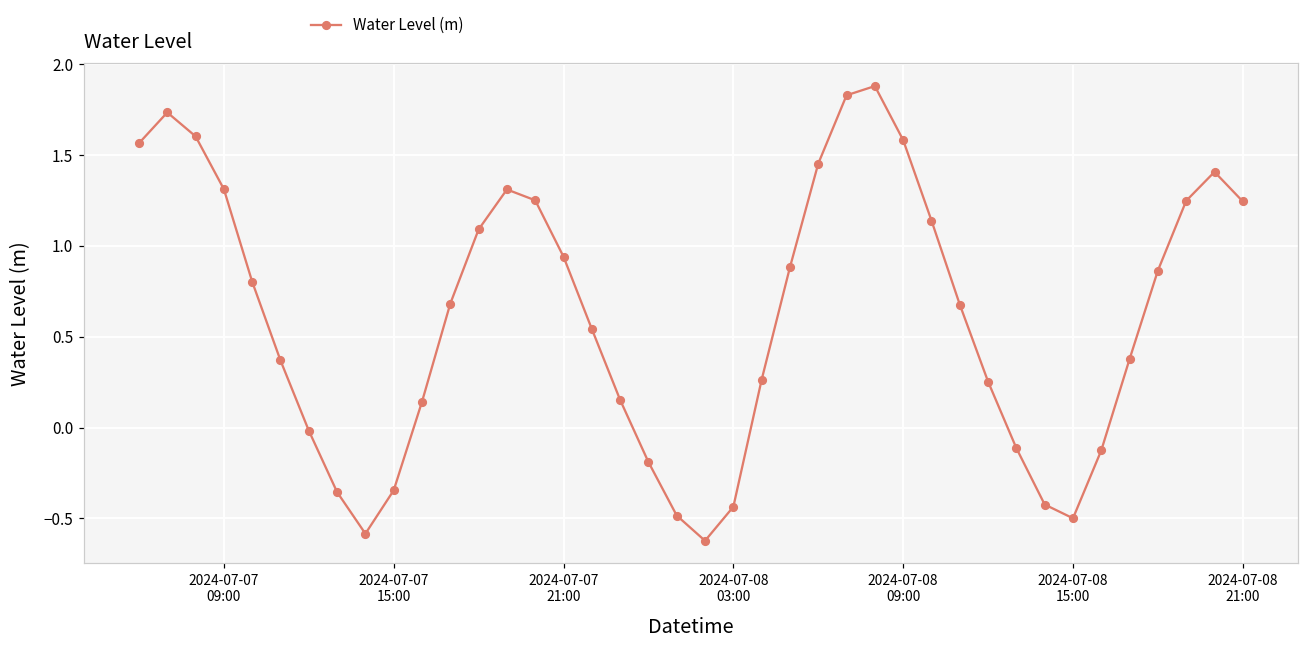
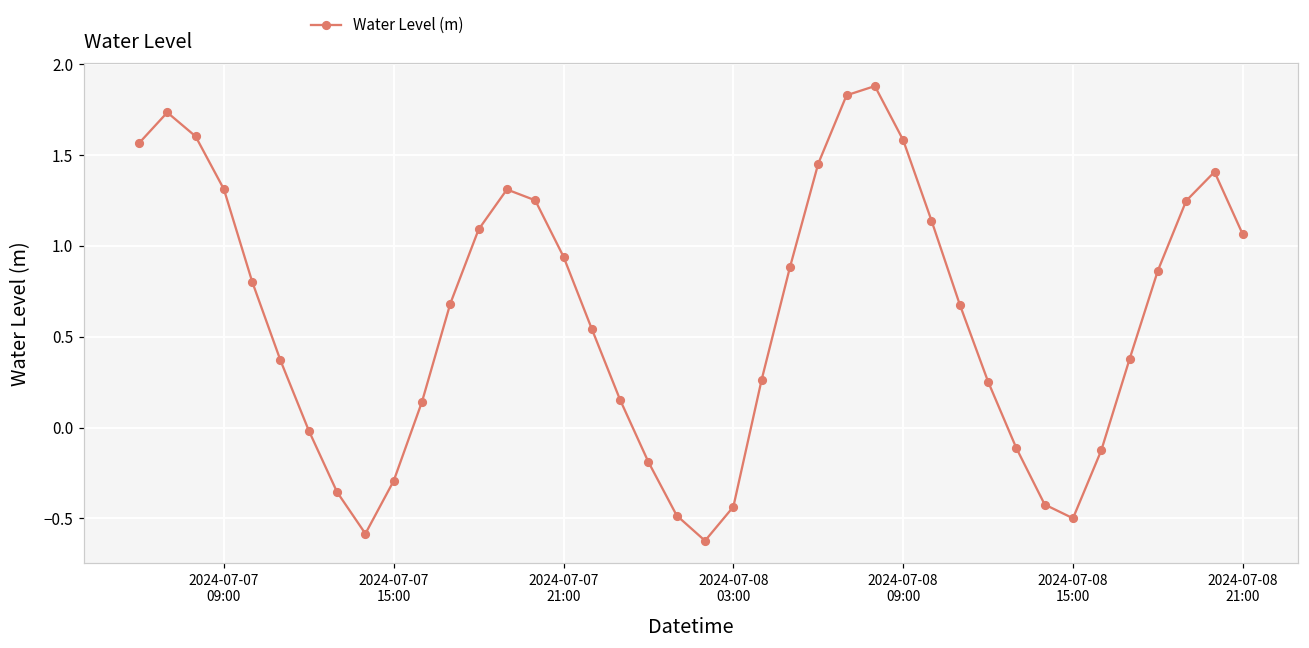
2024-07-07 15:00: -0.35 -> -0.29
2024-07-08 21:00: 1.24 -> 1.06
